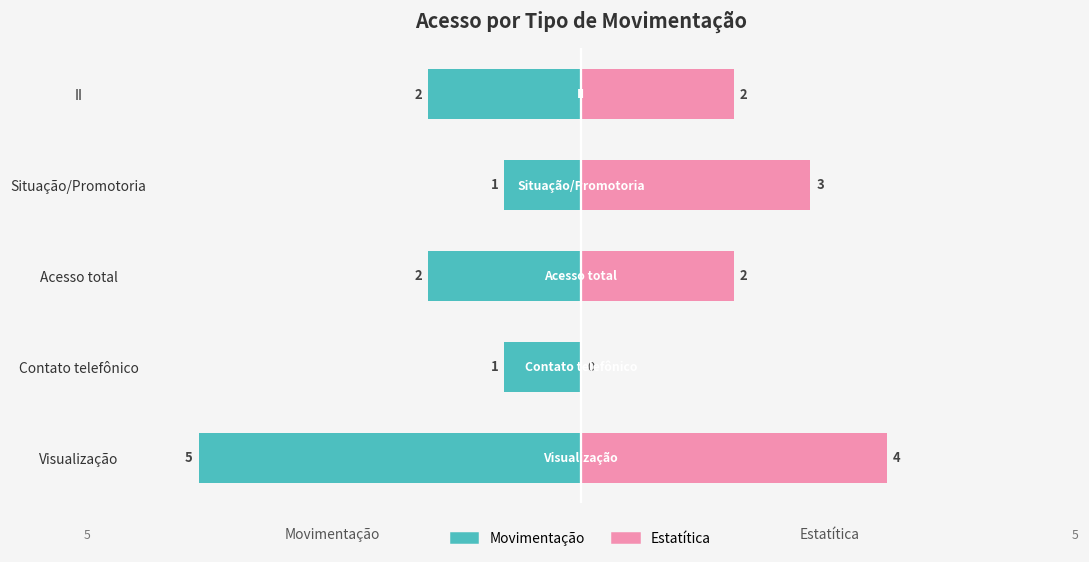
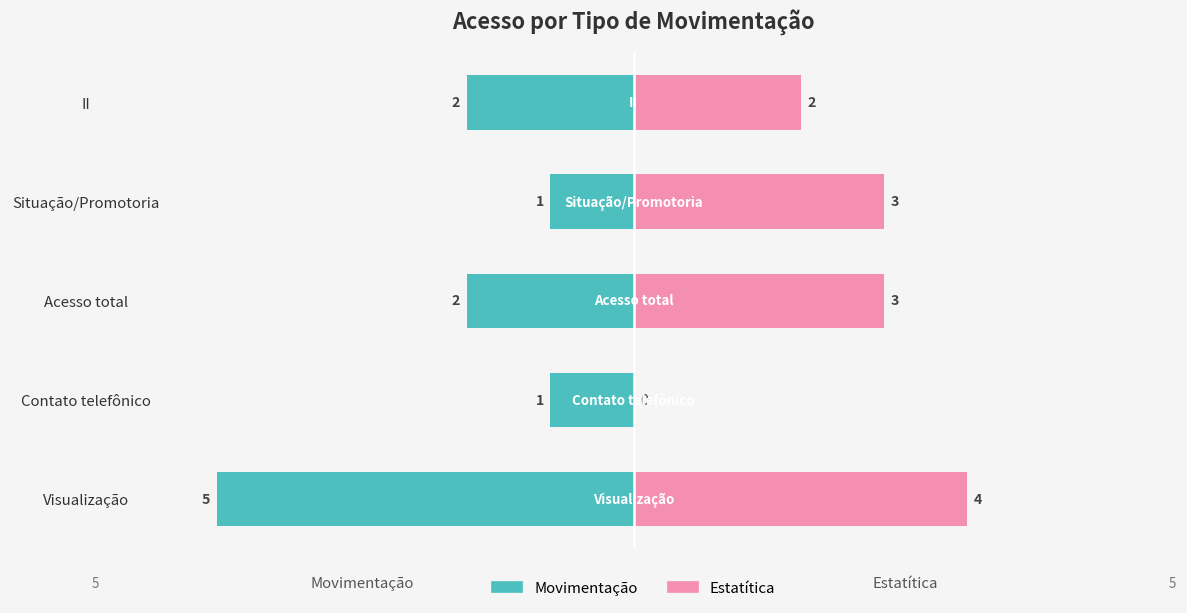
Estatítica, Acesso total: 2 -> 3
